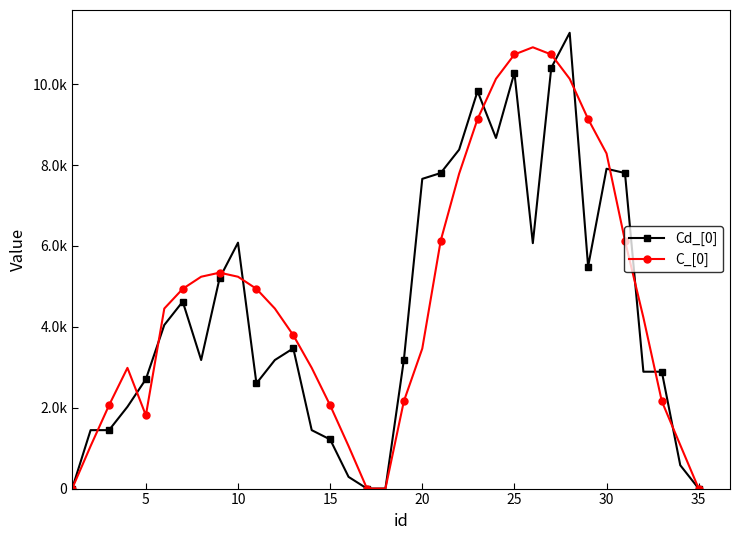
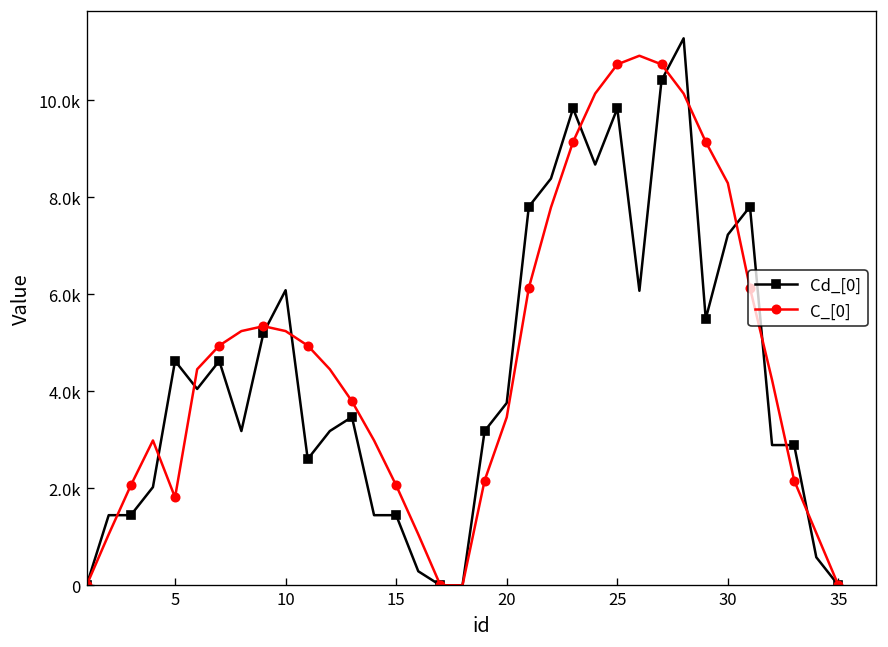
Cd_[0], 5: 2700 -> 4600
Cd_[0], 15: 1200 -> 1400
Cd_[0], 20: 7700 -> 3800
Cd_[0], 25: 10300 -> 9800
Cd_[0], 30: 7900 -> 7200
